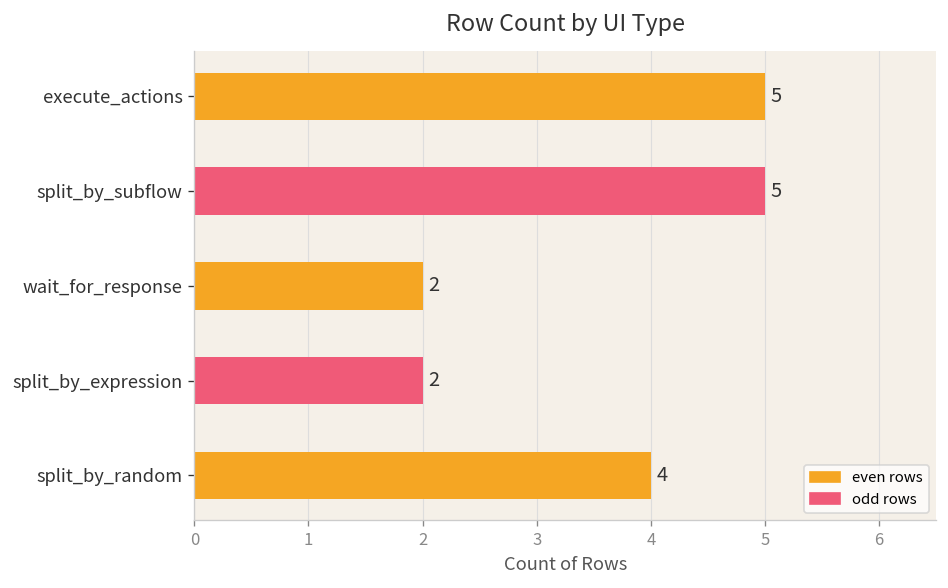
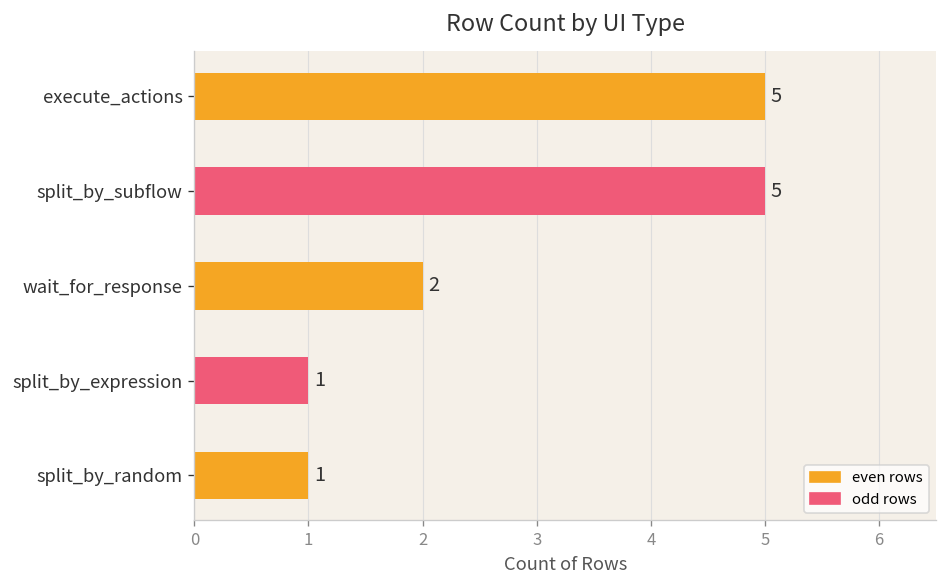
split_by_expression: 2 -> 1
split_by_random: 4 -> 1
